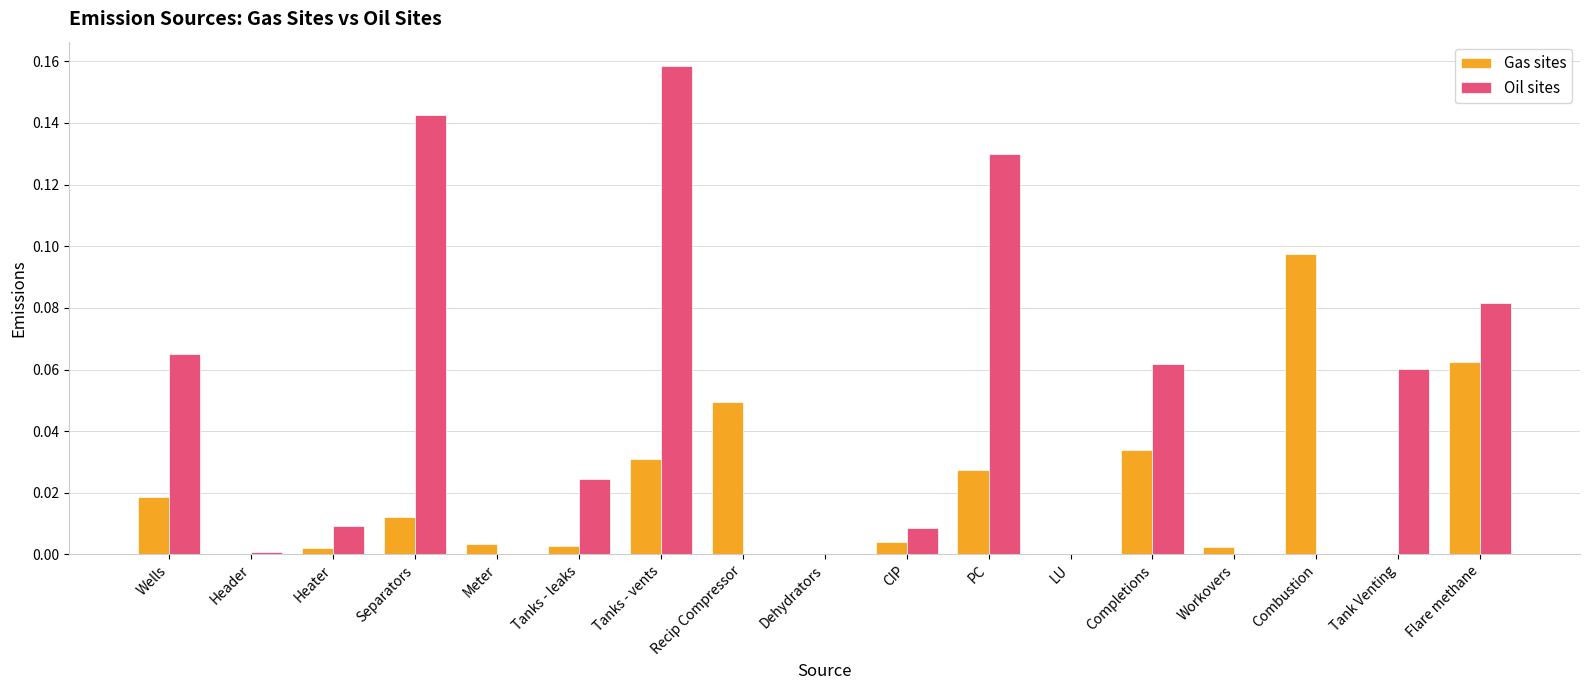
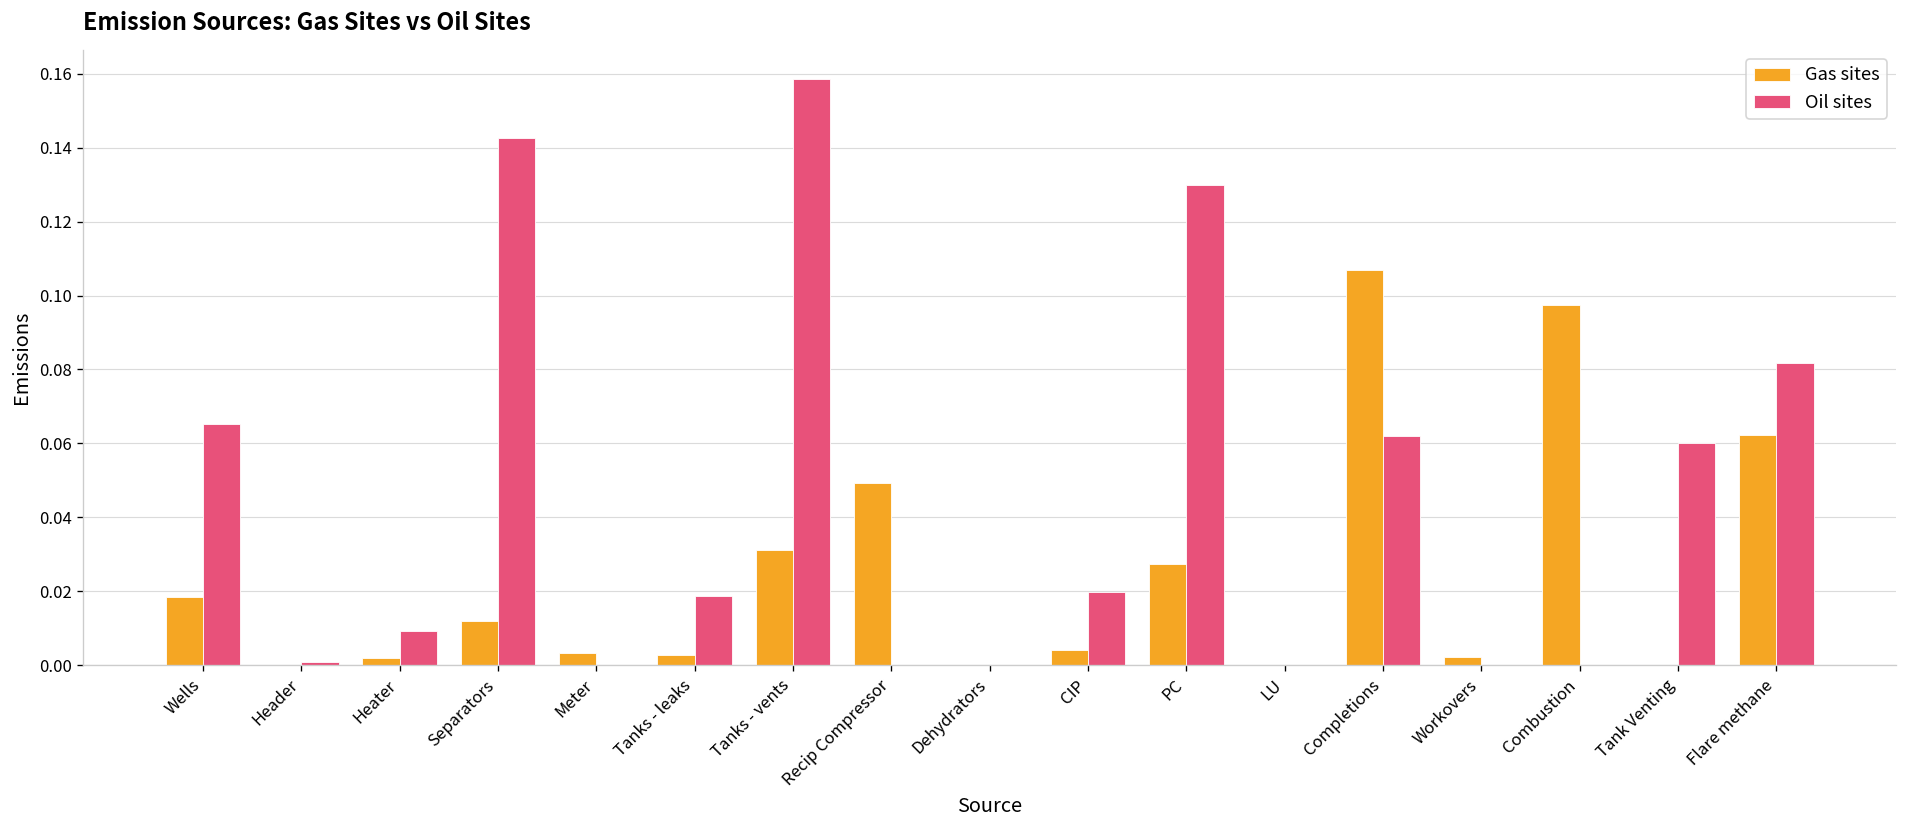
Oil sites, Tanks - leaks: 0.025 -> 0.019
Oil sites, CIP: 0.009 -> 0.020
Gas sites, Completions: 0.034 -> 0.107
